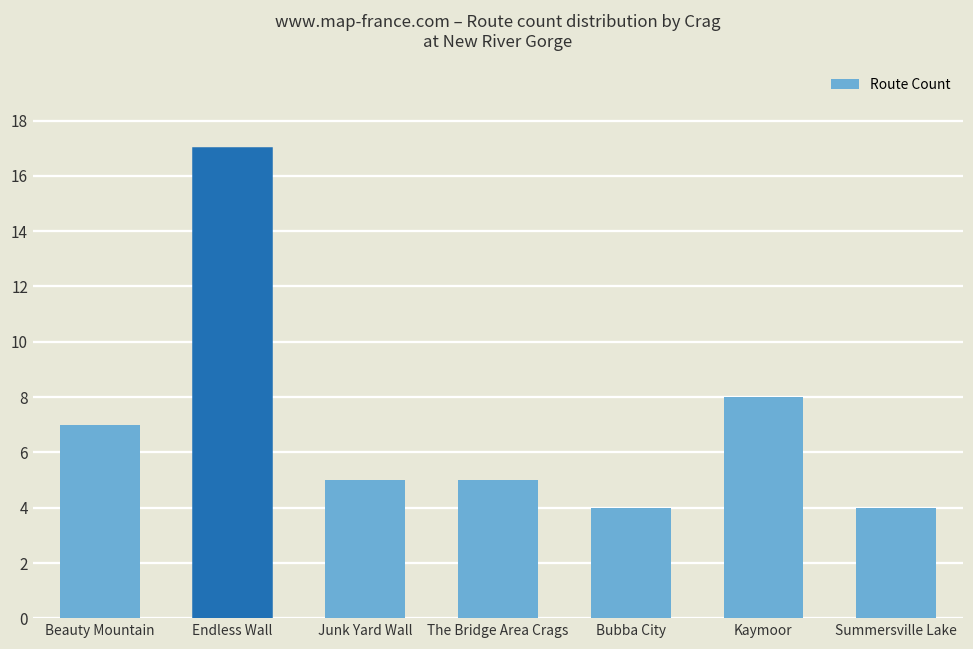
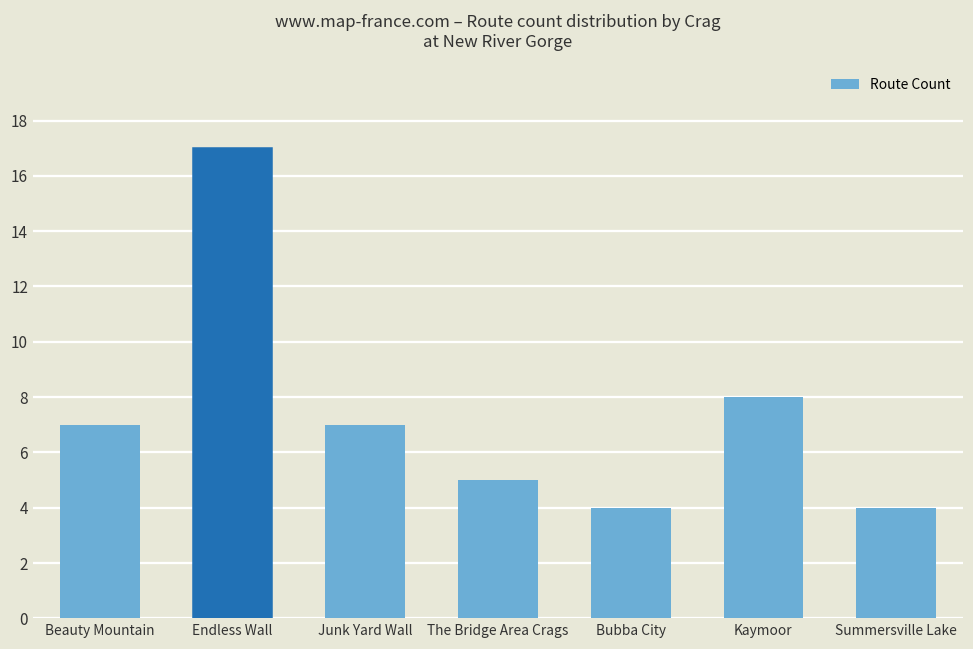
Junk Yard Wall: 5 -> 7
